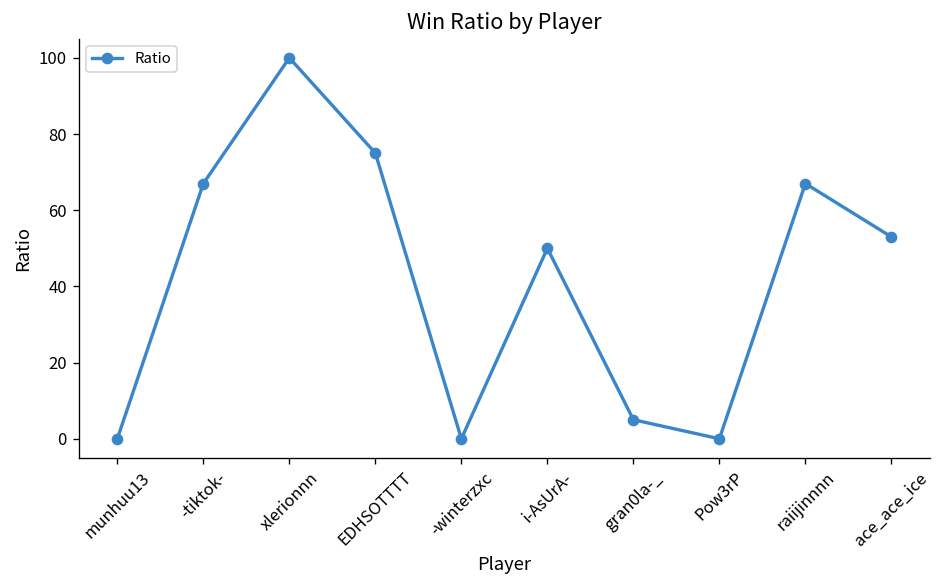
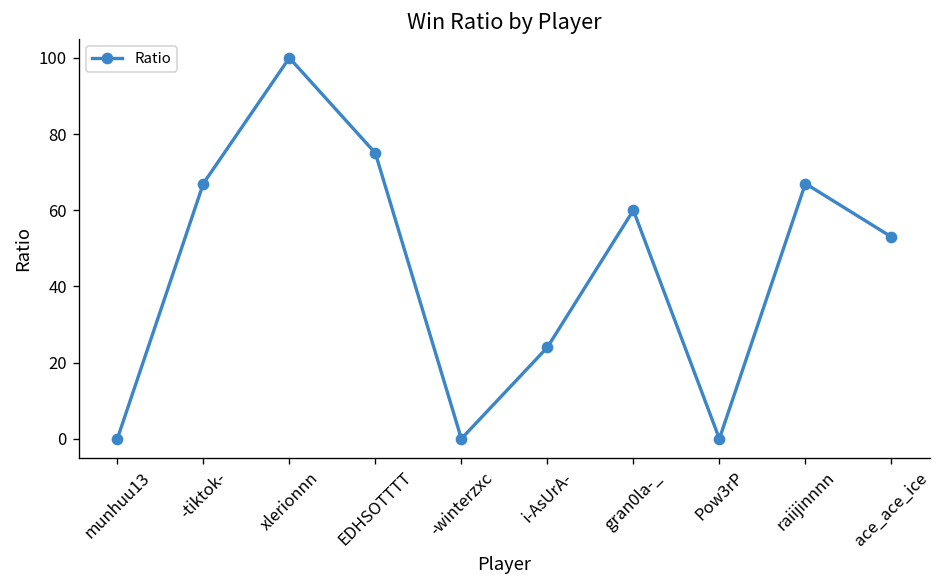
i-AsUrA-: 50 -> 24
gran0la-_: 5 -> 60
